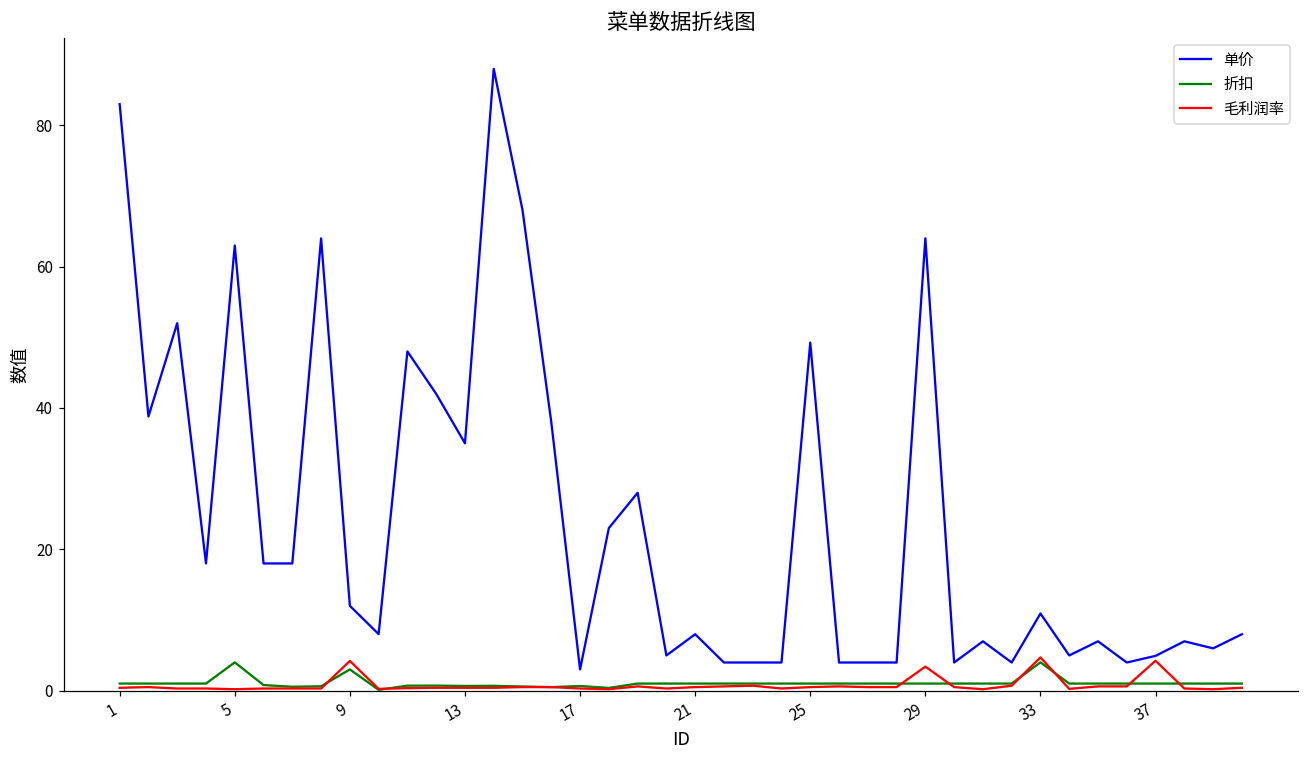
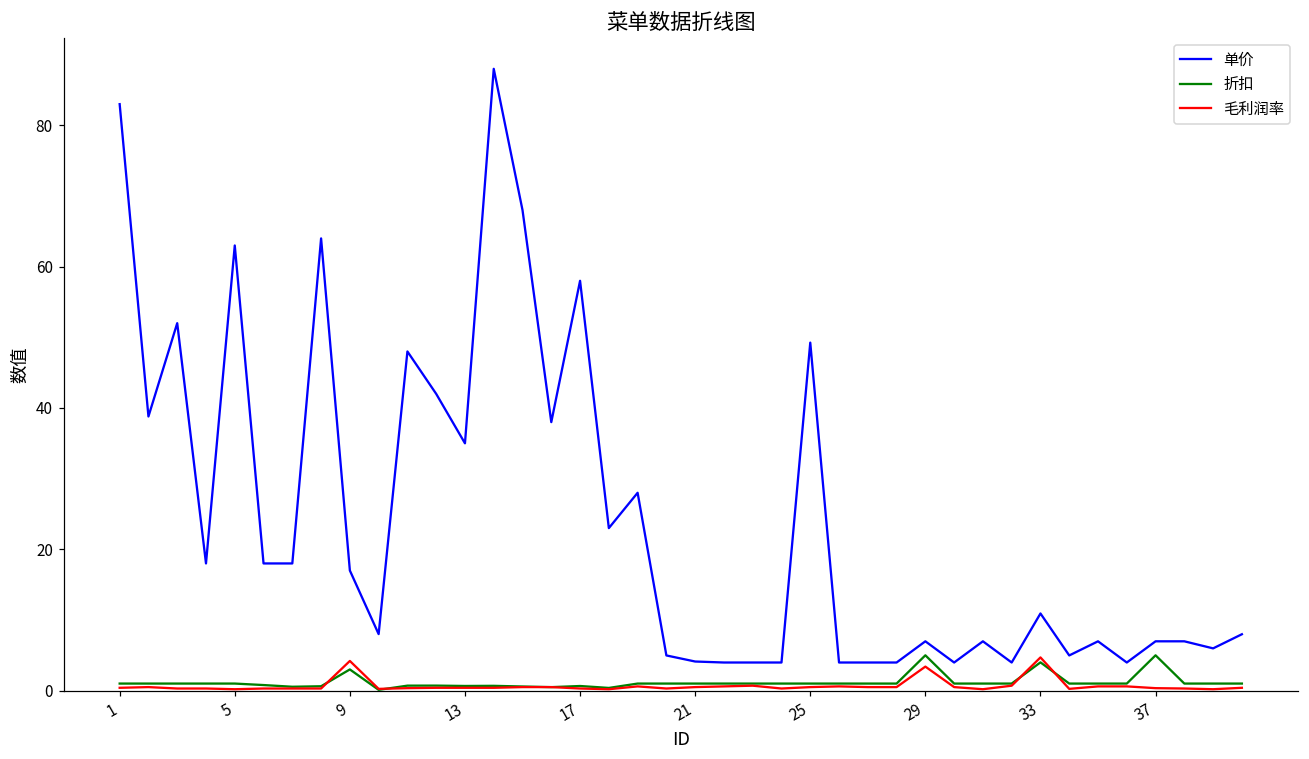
折扣, 5: 4 -> 1
单价, 9: 12 -> 17
单价, 17: 3 -> 58
单价, 21: 8 -> 4
单价, 29: 64 -> 7
折扣, 29: 1 -> 5
单价, 37: 5 -> 7
折扣, 37: 1 -> 5
毛利润率, 37: 4 -> 0
